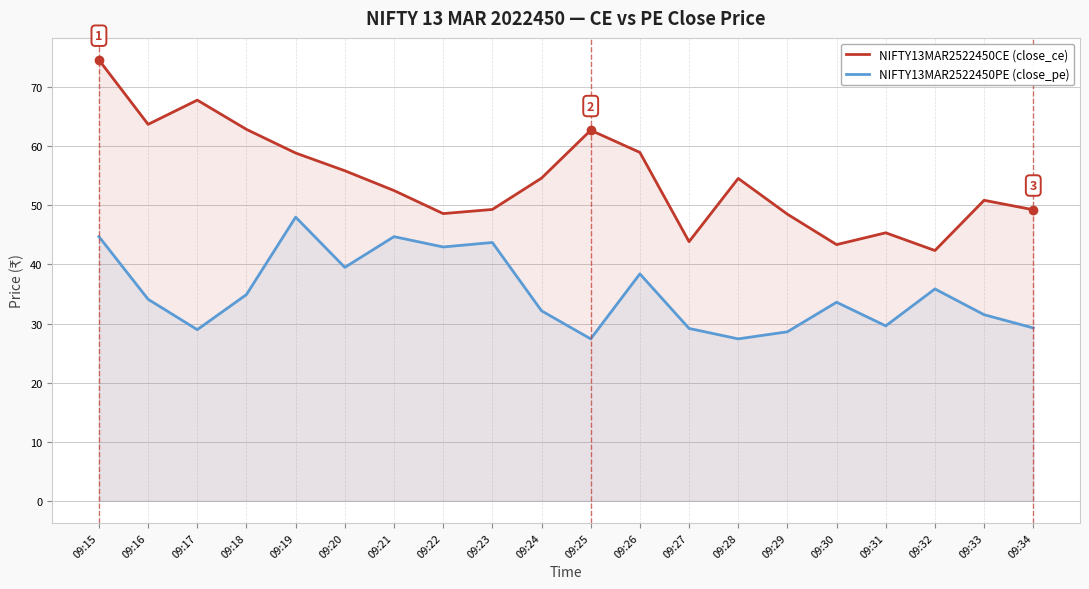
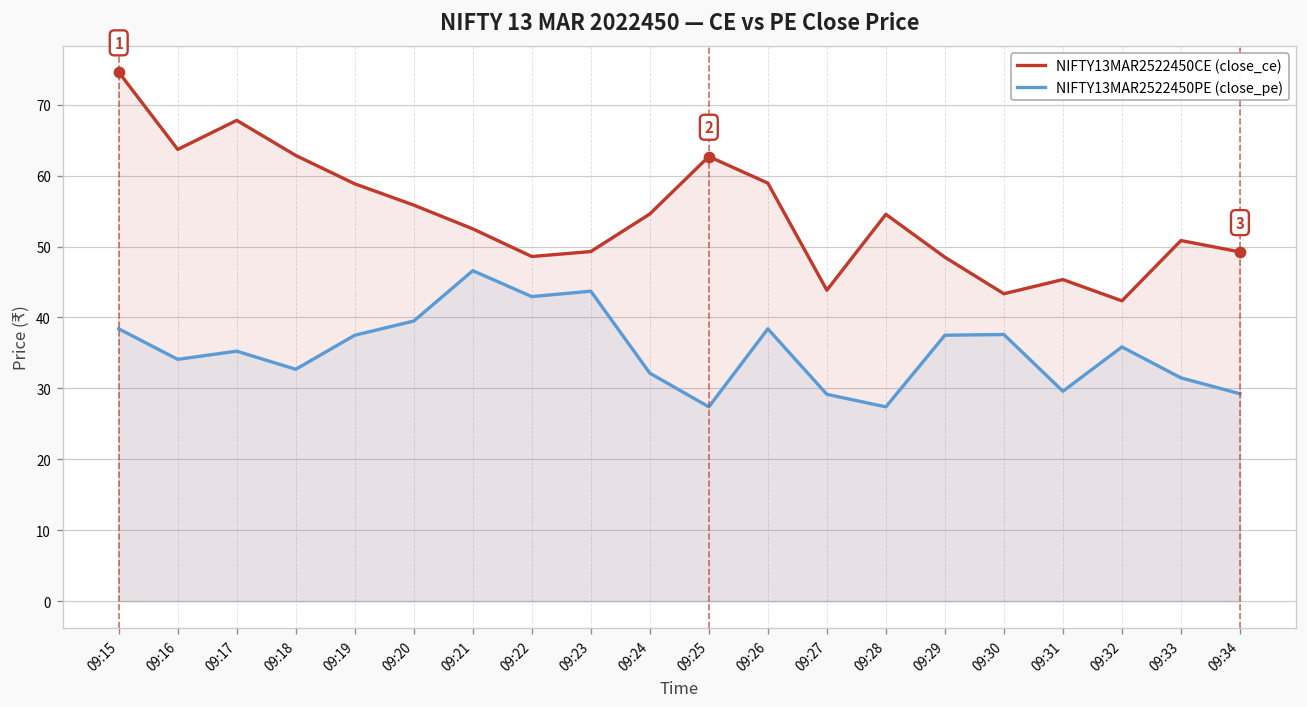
NIFTY13MAR2522450PE (close_pe), 09:15: 45 -> 38
NIFTY13MAR2522450PE (close_pe), 09:17: 29 -> 35
NIFTY13MAR2522450PE (close_pe), 09:18: 35 -> 33
NIFTY13MAR2522450PE (close_pe), 09:19: 48 -> 38
NIFTY13MAR2522450PE (close_pe), 09:21: 45 -> 47
NIFTY13MAR2522450PE (close_pe), 09:29: 29 -> 38
NIFTY13MAR2522450PE (close_pe), 09:30: 34 -> 38
